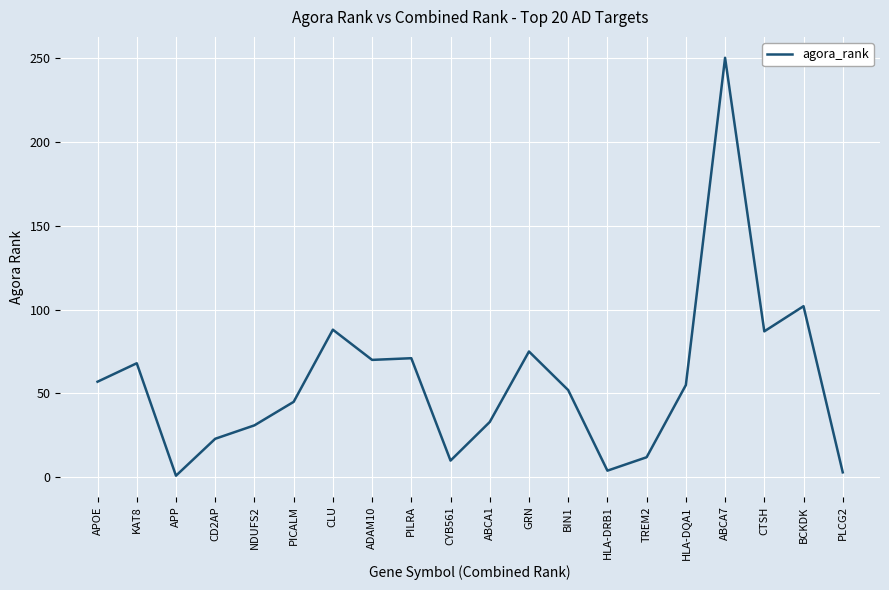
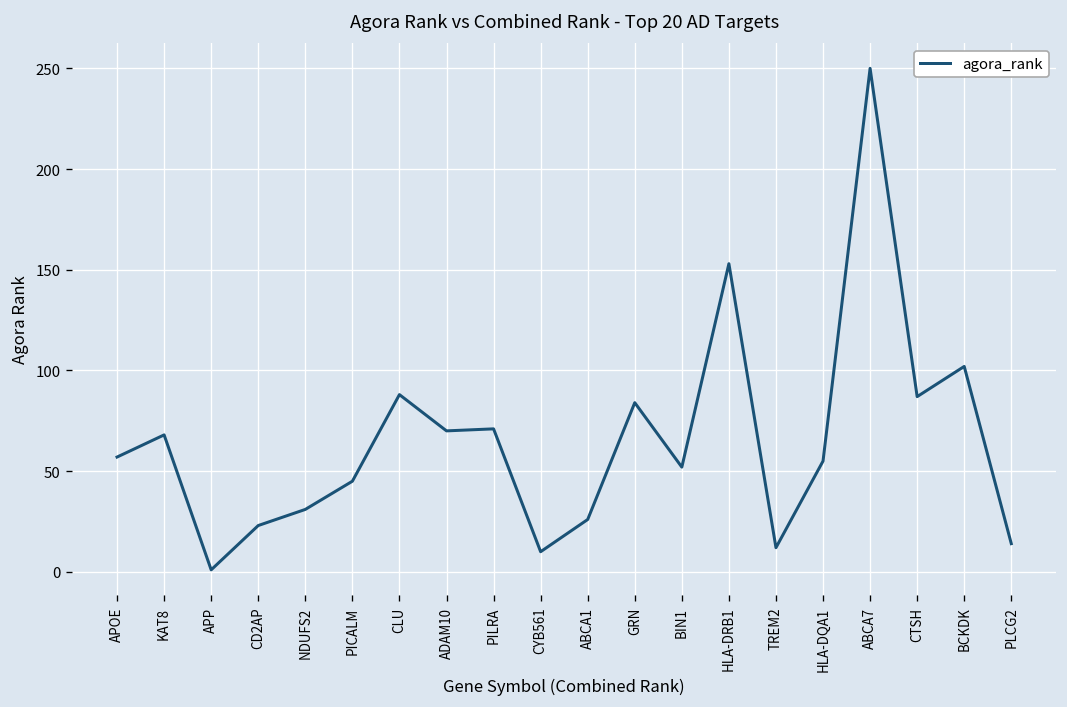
ABCA1: 33 -> 26
GRN: 75 -> 84
HLA-DRB1: 4 -> 153
PLCG2: 3 -> 14
